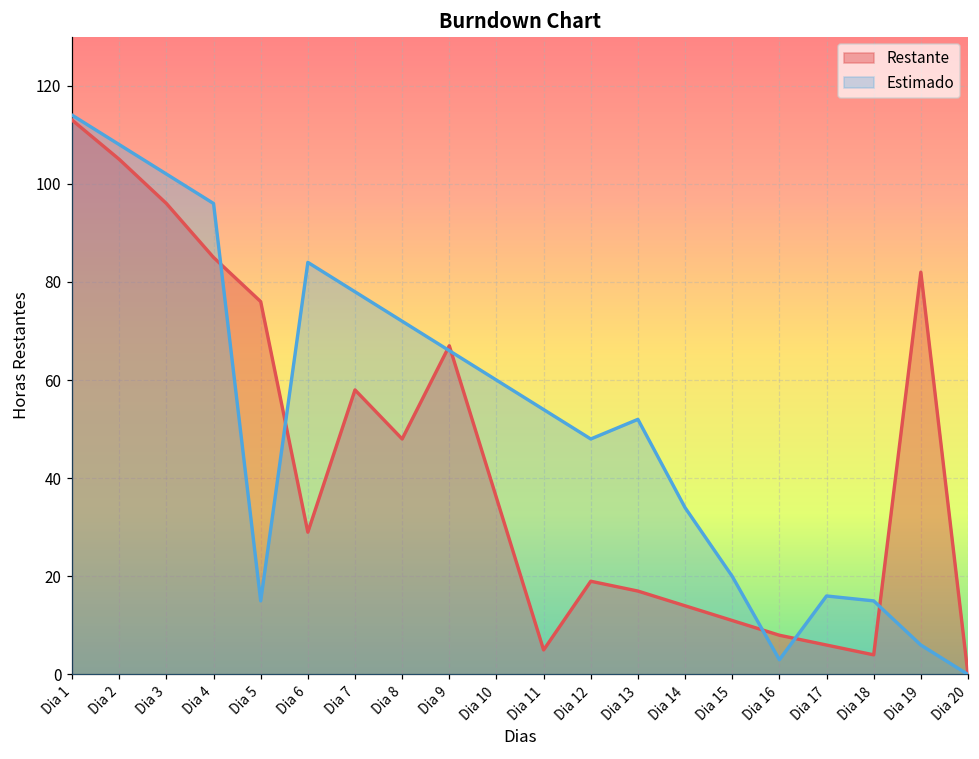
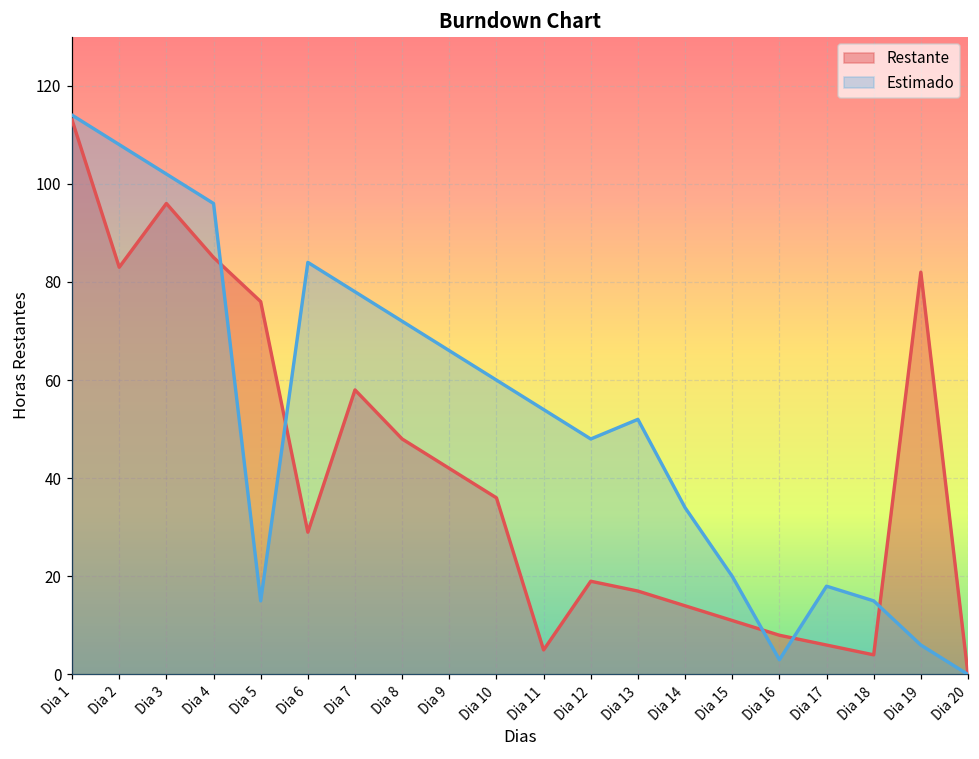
Restante, Dia 2: 105 -> 83
Restante, Dia 9: 67 -> 42
Estimado, Dia 17: 16 -> 18
